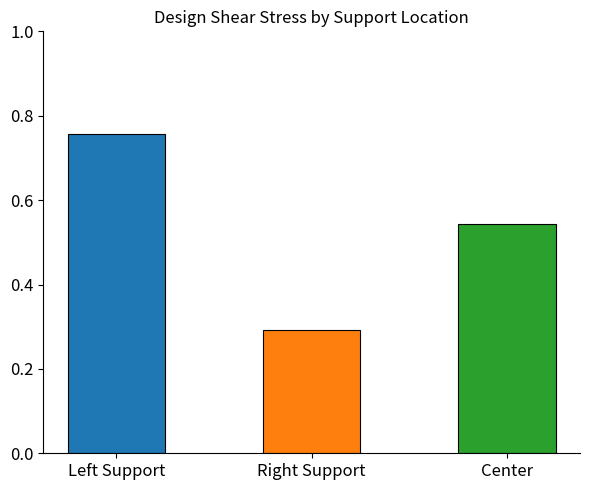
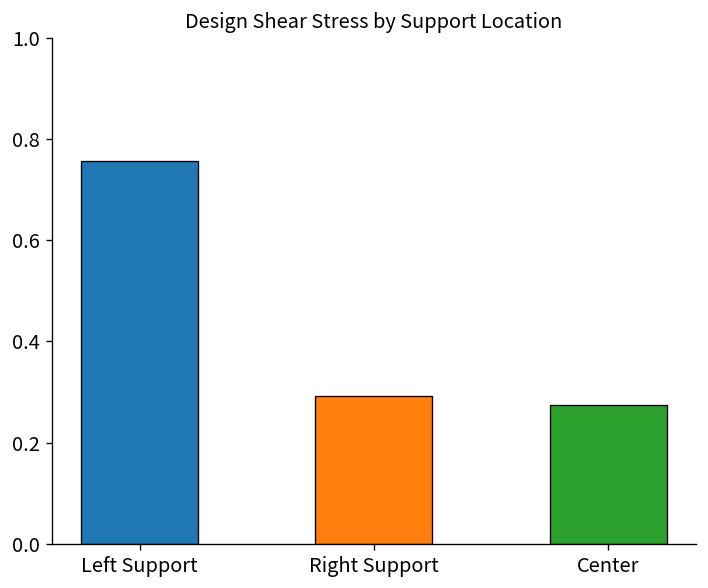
Center: 0.54 -> 0.27
